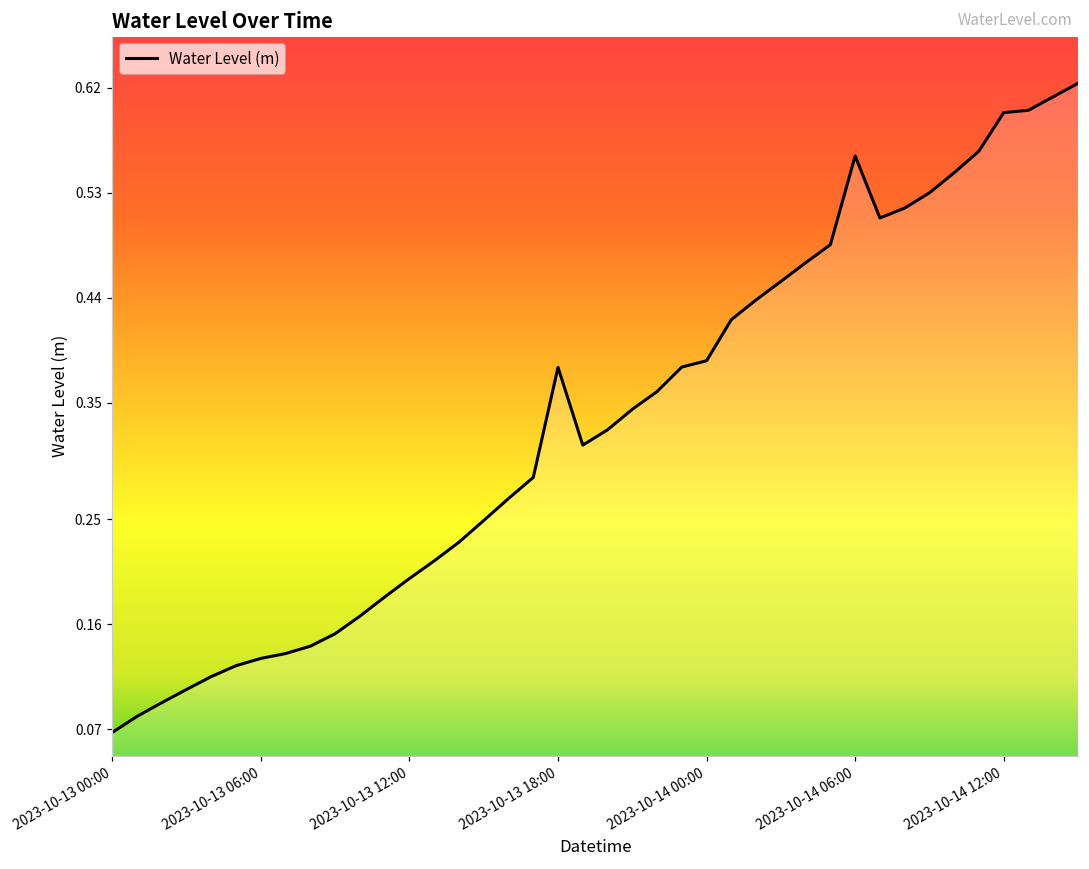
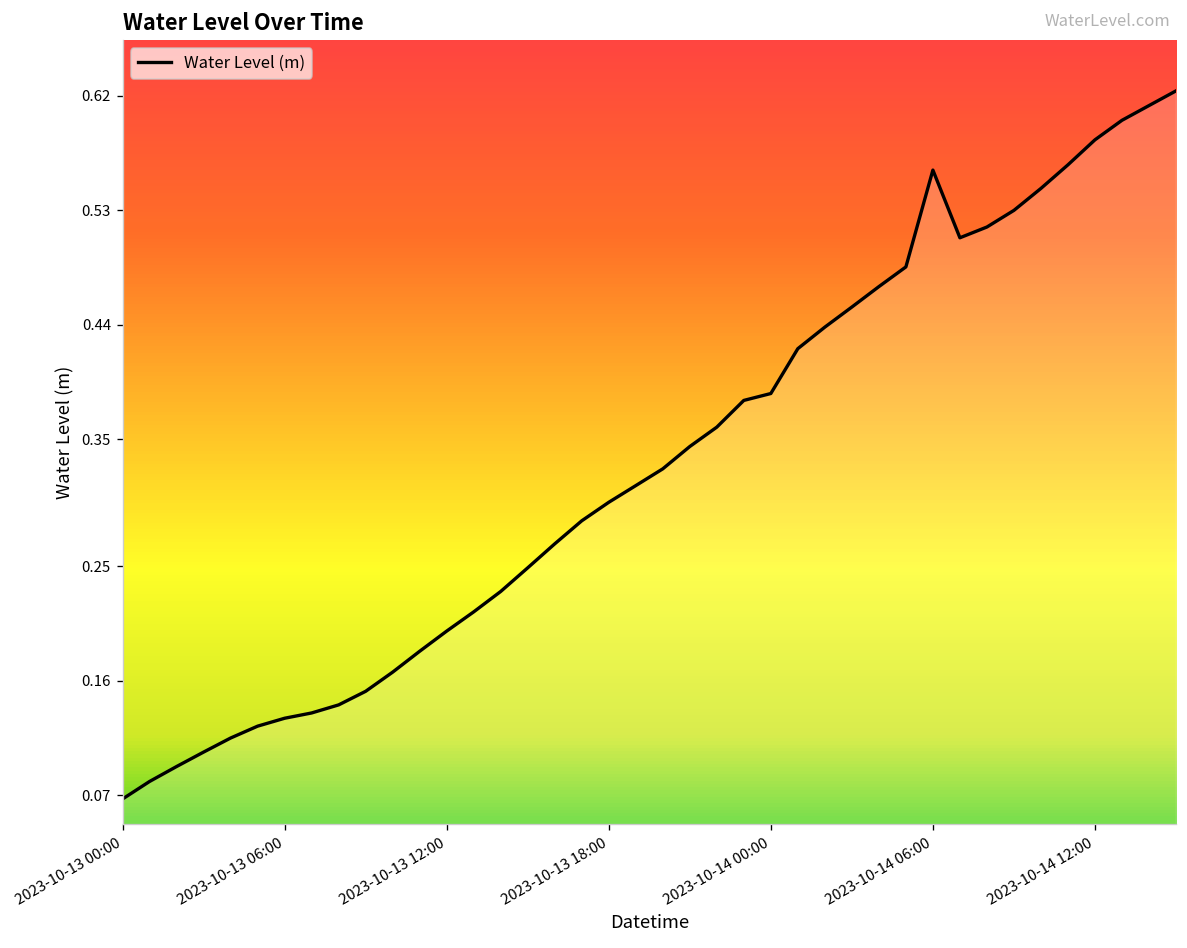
2023-10-13 18:00: 0.380 -> 0.300
2023-10-14 12:00: 0.599 -> 0.585
